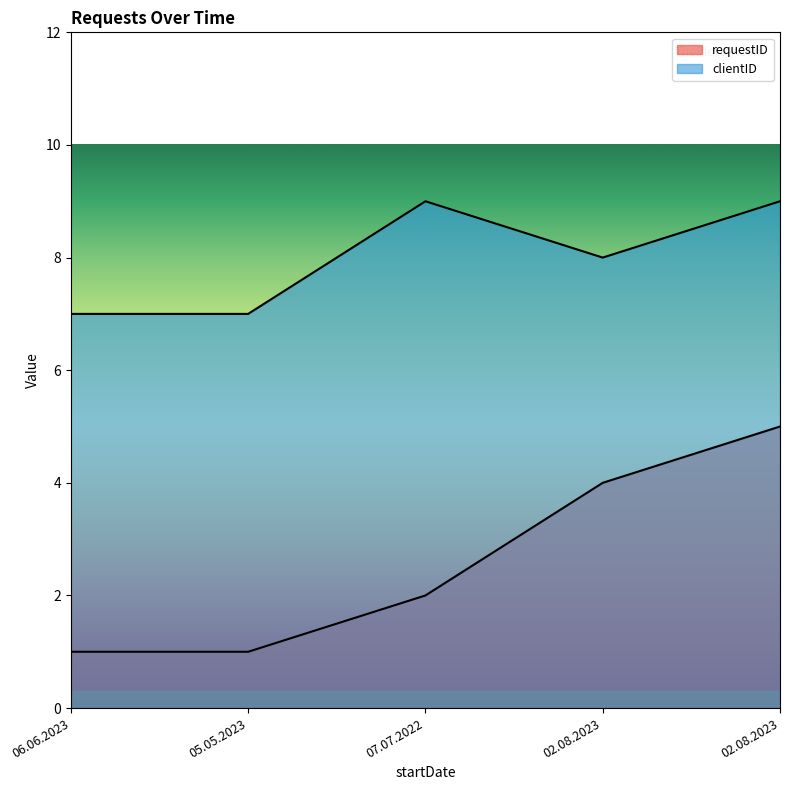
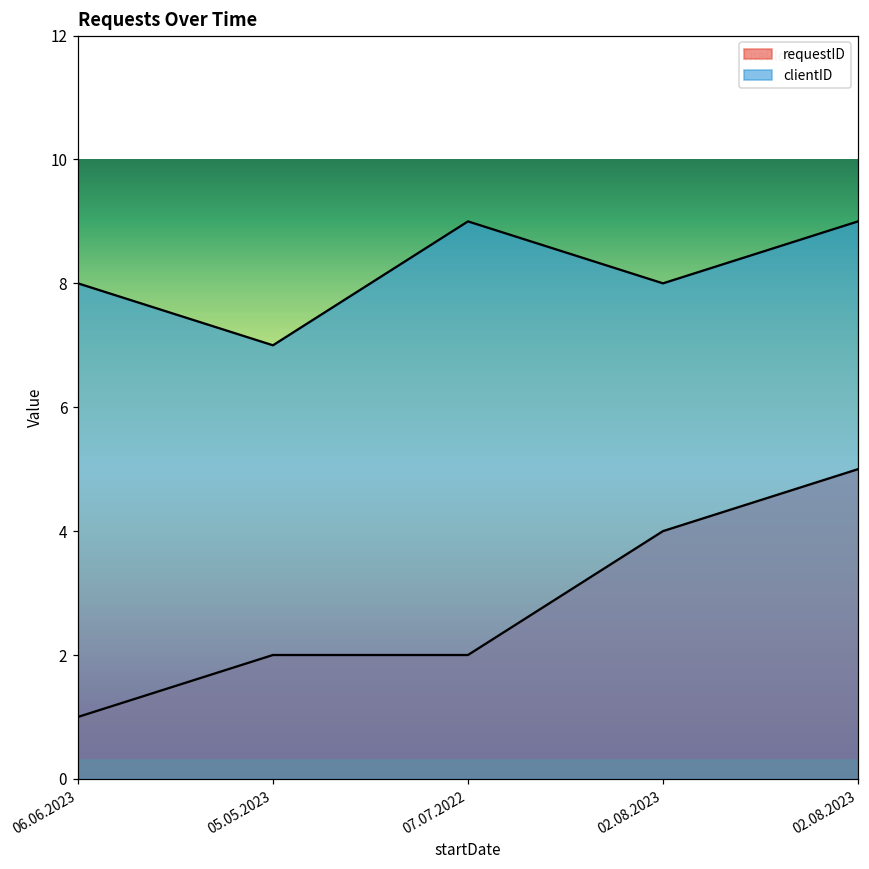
clientID, 06.06.2023: 7 -> 8
requestID, 05.05.2023: 1 -> 2
